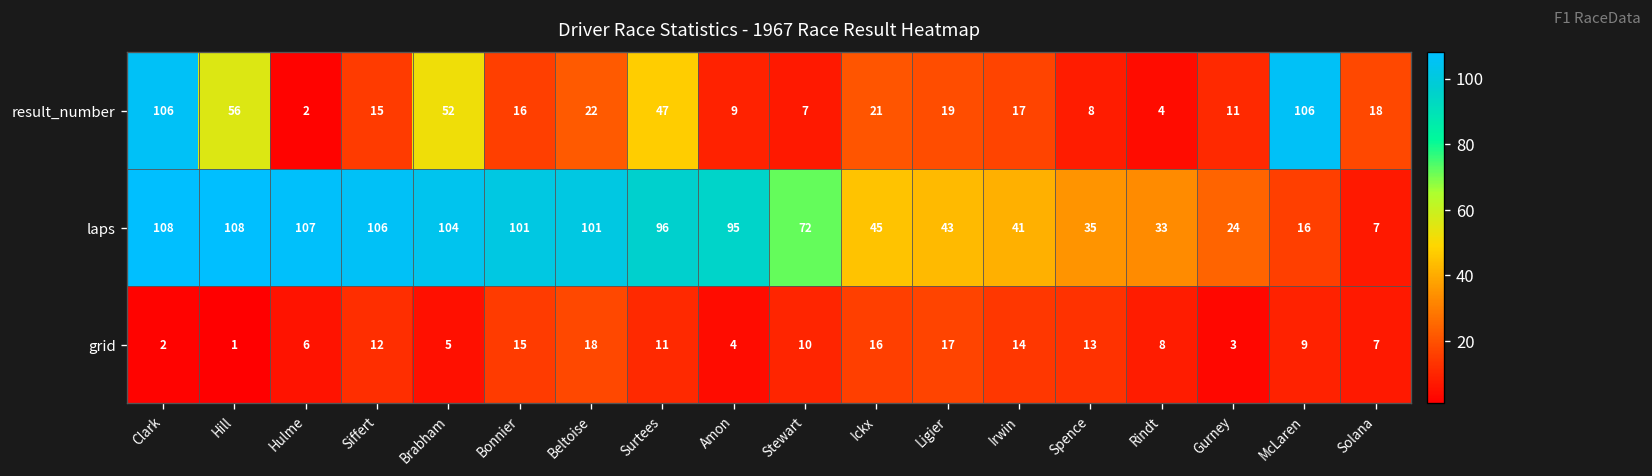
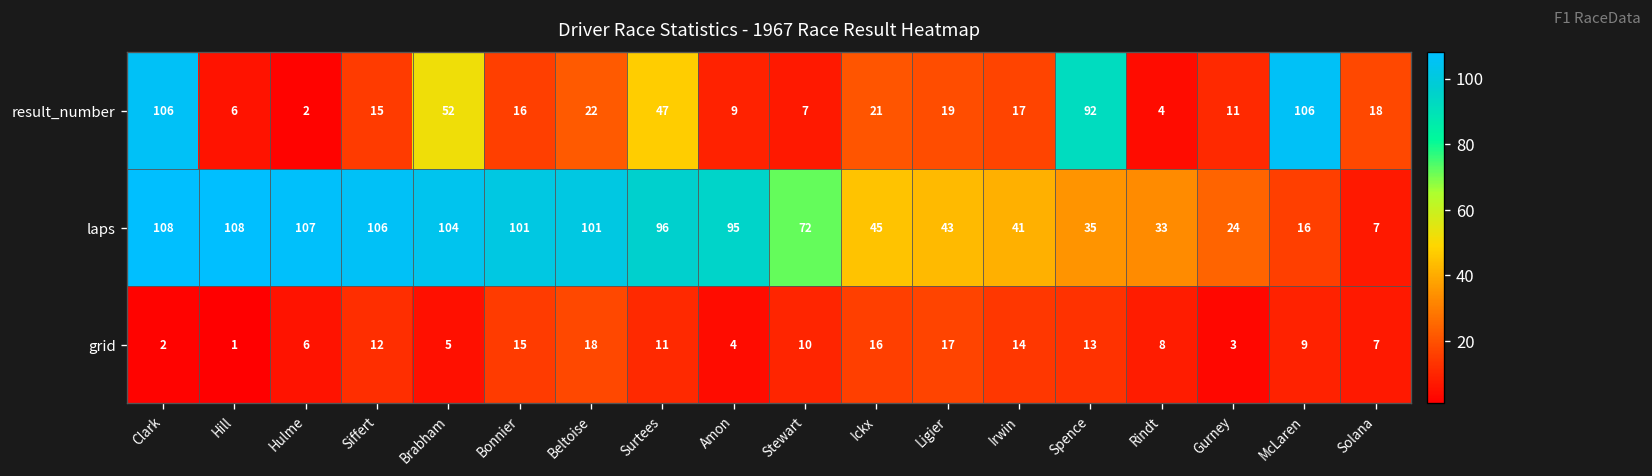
result_number, Hill: 56 -> 6
result_number, Spence: 8 -> 92
